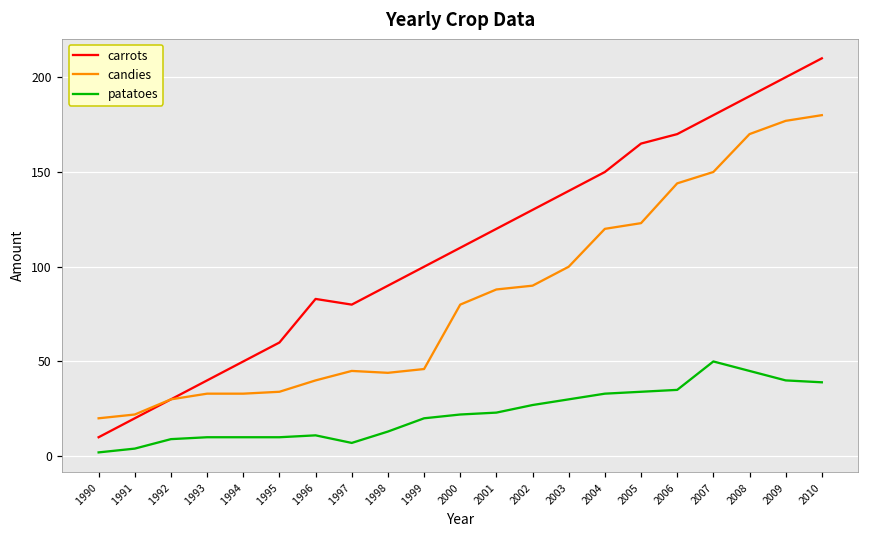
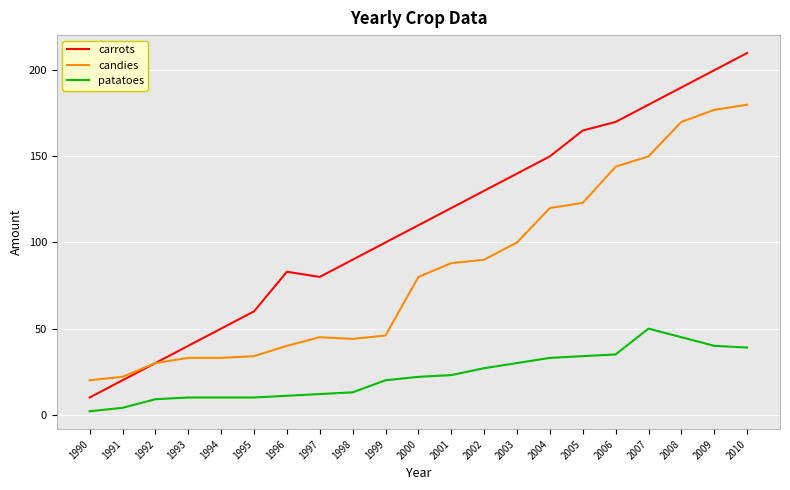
patatoes, 1997: 7 -> 12
